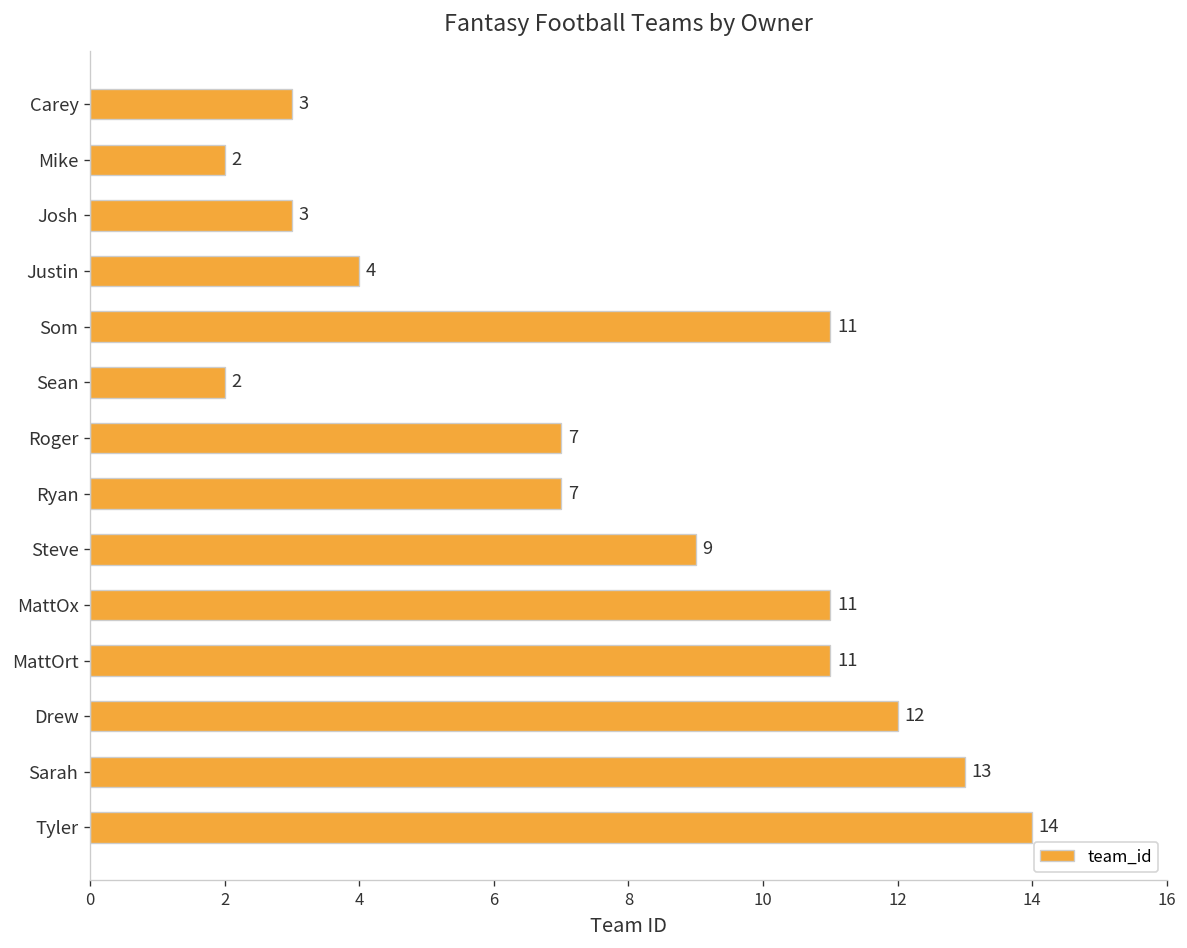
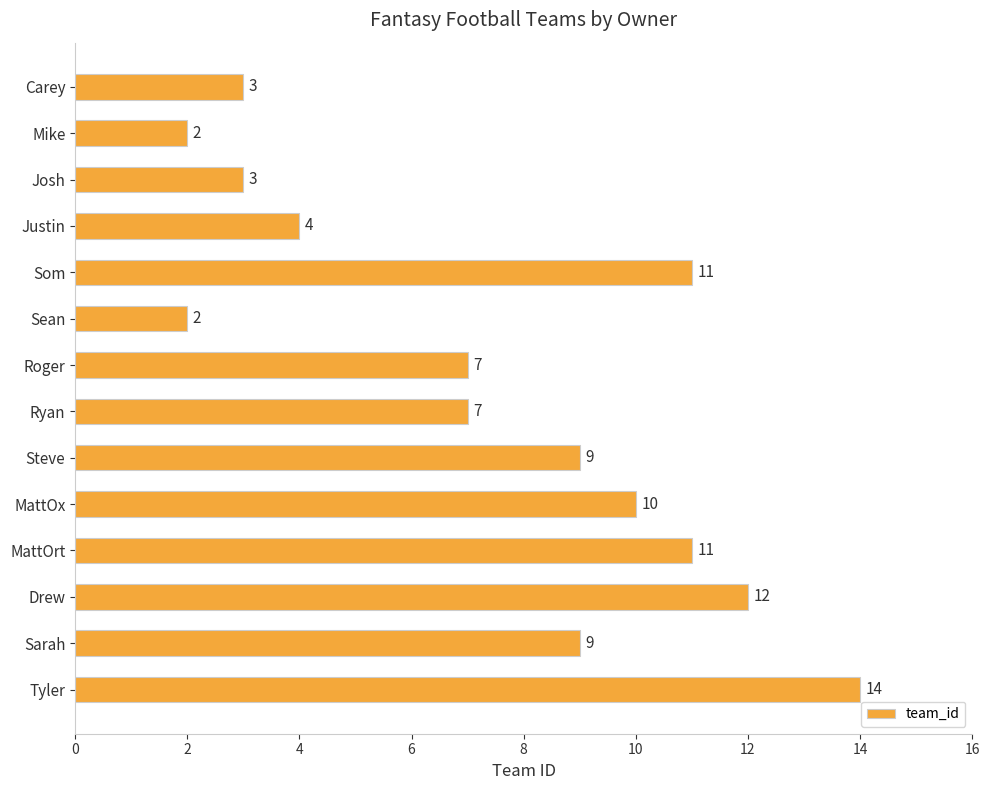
MattOx: 11 -> 10
Sarah: 13 -> 9
